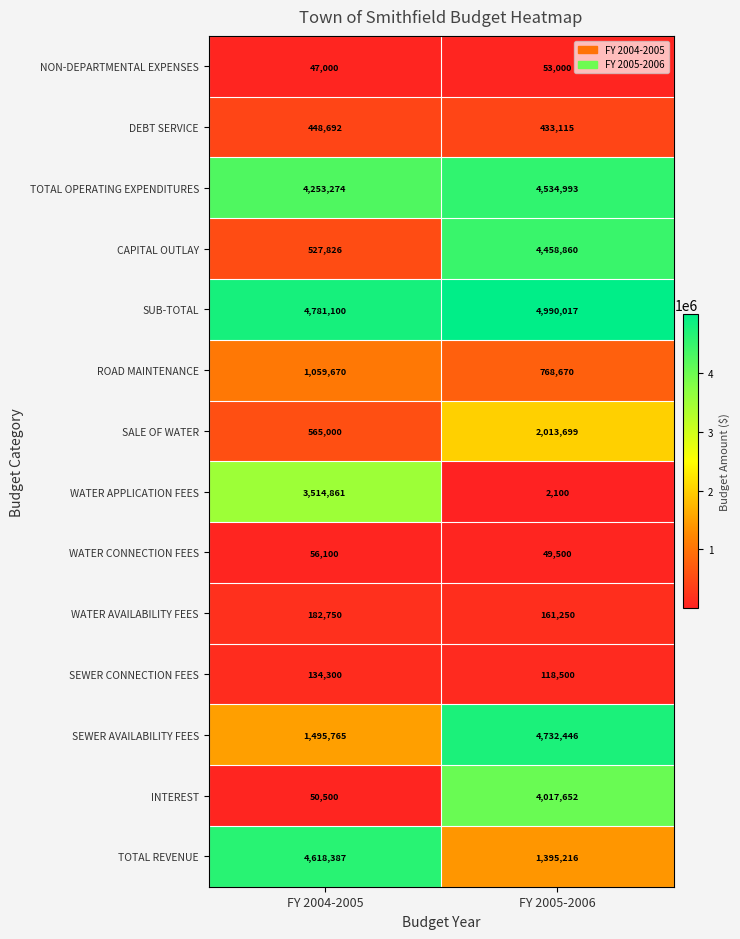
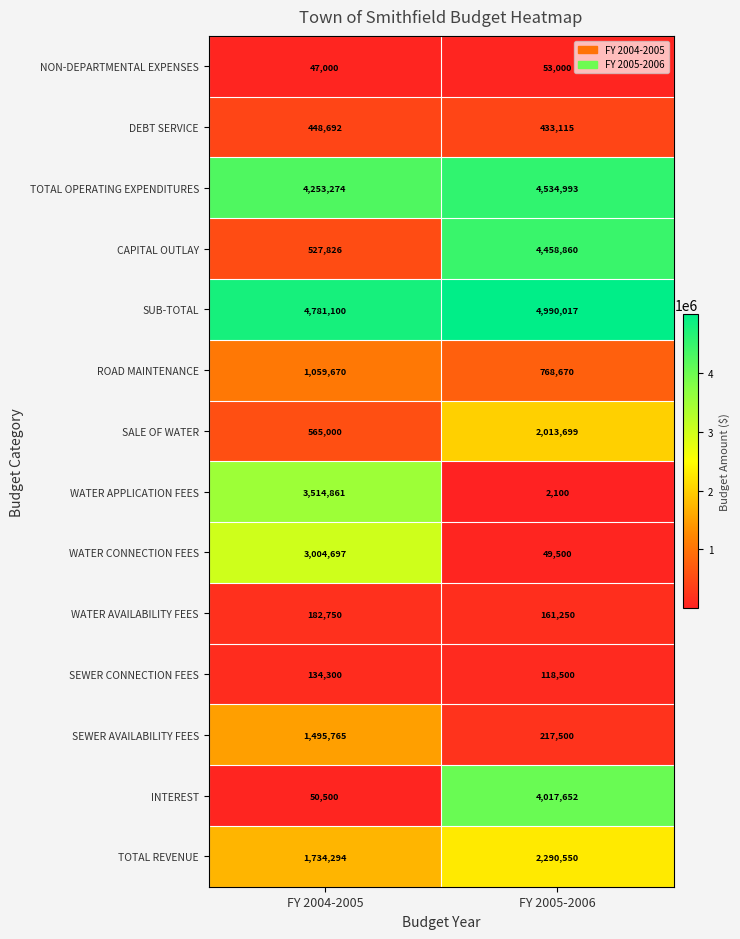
WATER CONNECTION FEES, FY 2004-2005: 56,100 -> 3,004,697
SEWER AVAILABILITY FEES, FY 2005-2006: 4,732,446 -> 217,500
TOTAL REVENUE, FY 2004-2005: 4,618,387 -> 1,734,294
TOTAL REVENUE, FY 2005-2006: 1,395,216 -> 2,290,550
